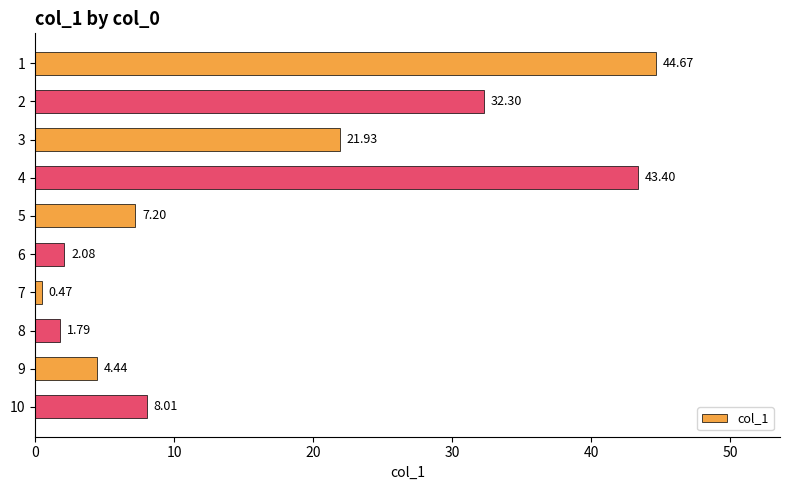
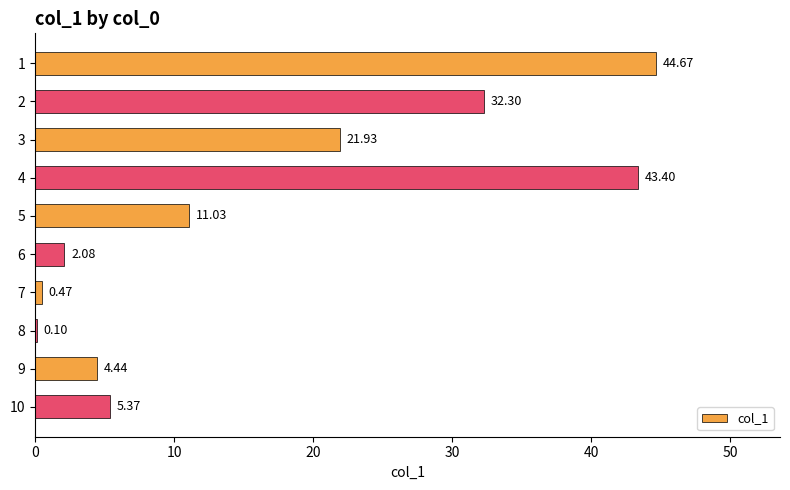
5: 7.20 -> 11.03
8: 1.79 -> 0.10
10: 8.01 -> 5.37
